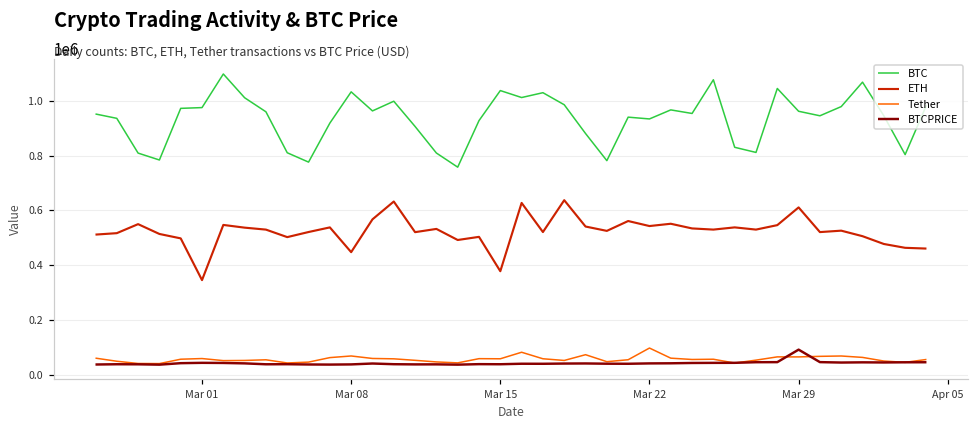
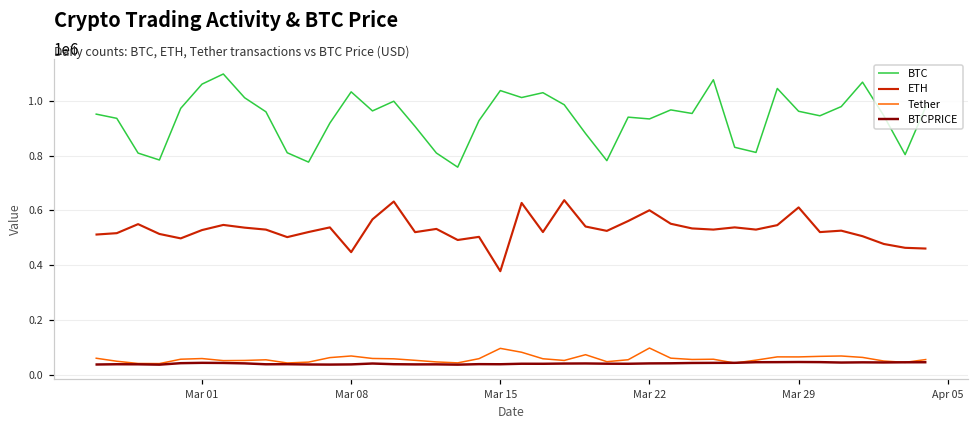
BTC, Mar 01: 980000 -> 1060000
ETH, Mar 01: 350000 -> 530000
Tether, Mar 15: 60000 -> 100000
ETH, Mar 22: 540000 -> 600000
BTCPRICE, Mar 29: 90000 -> 50000
